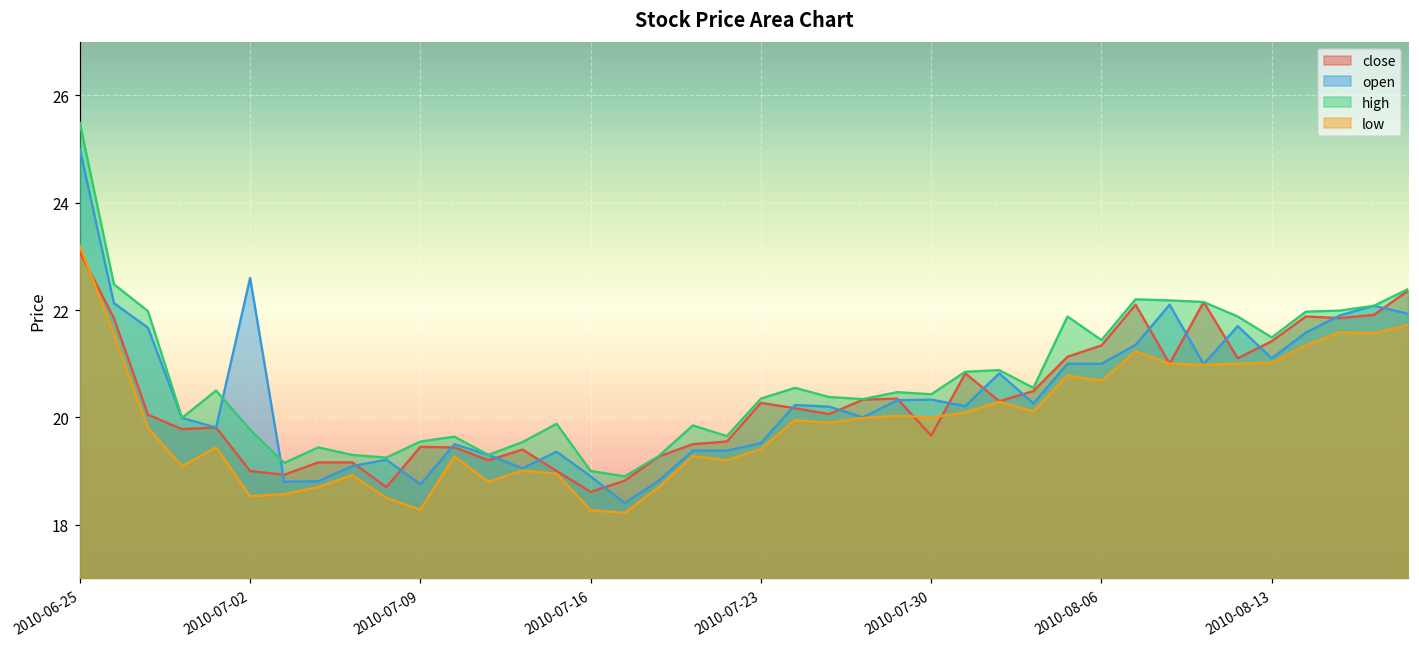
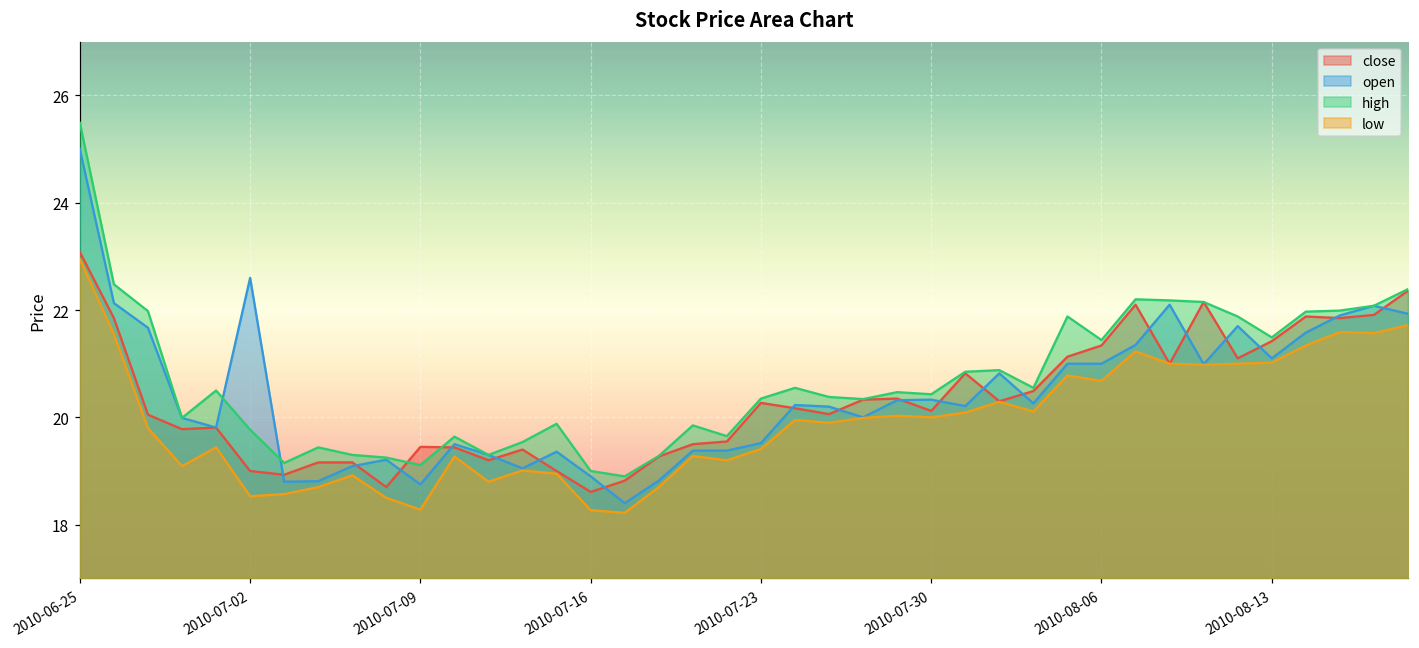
low, 2010-06-25: 23.2 -> 23.0
high, 2010-07-09: 19.6 -> 19.1
close, 2010-07-30: 19.7 -> 20.1
